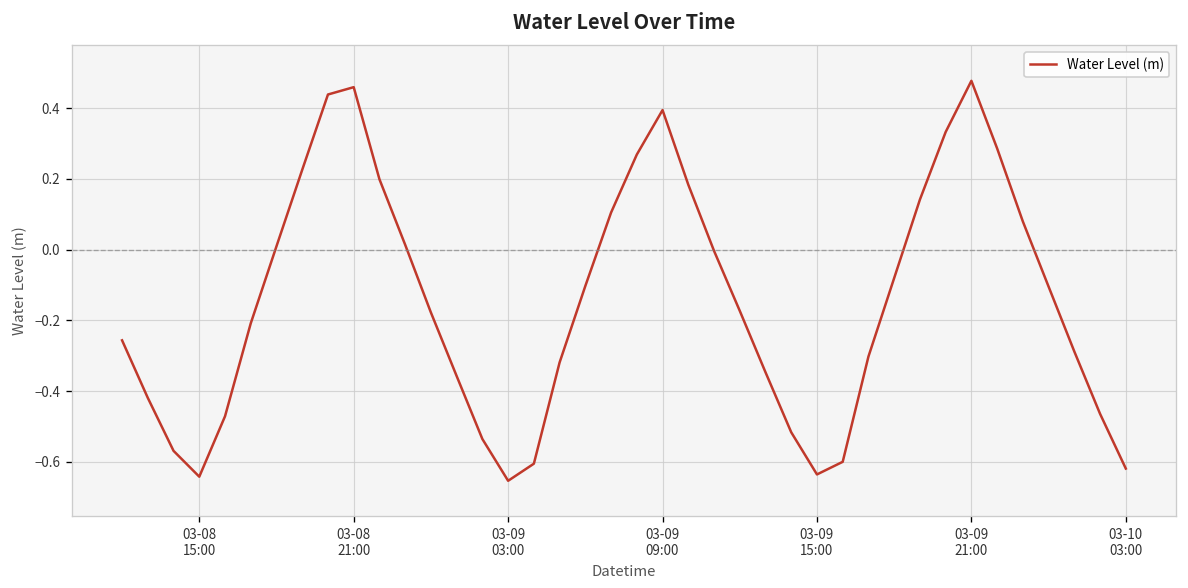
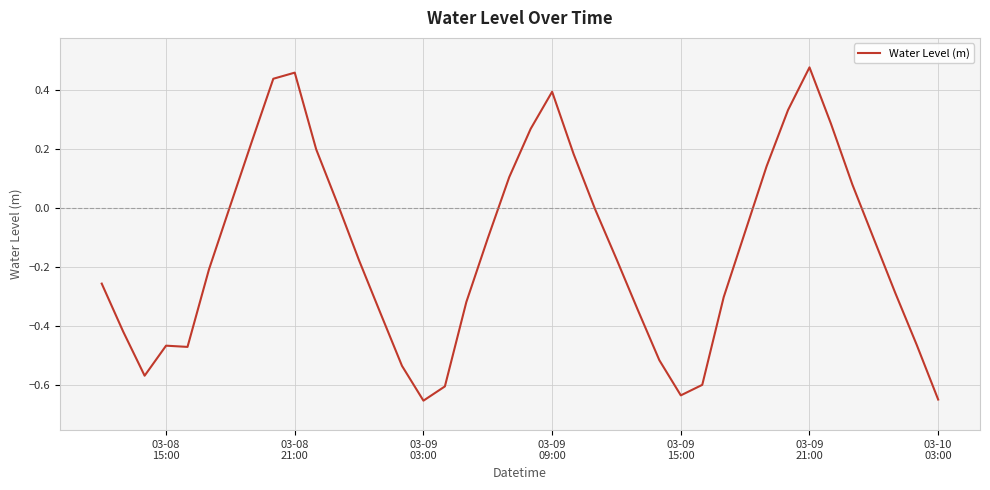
03-08 15:00: -0.64 -> -0.47
03-10 03:00: -0.62 -> -0.65
